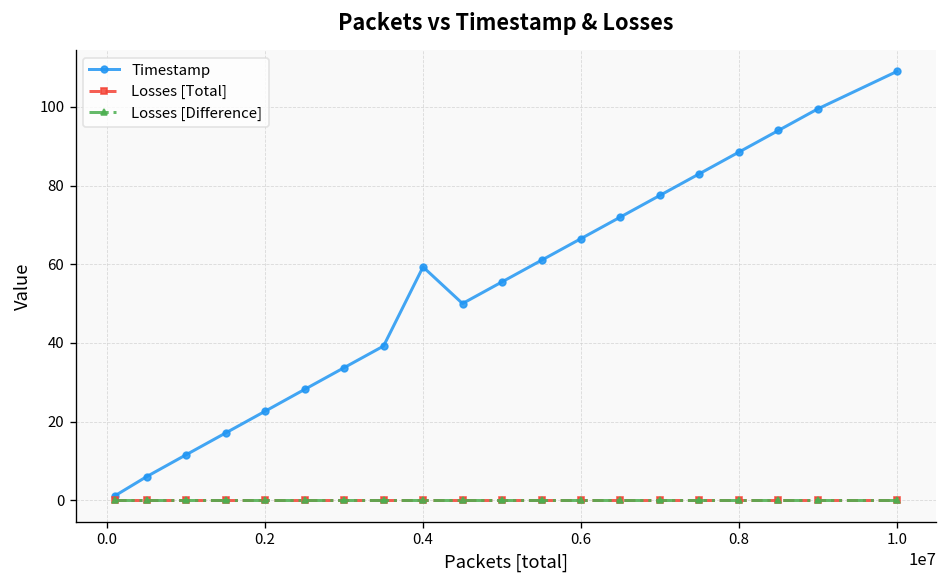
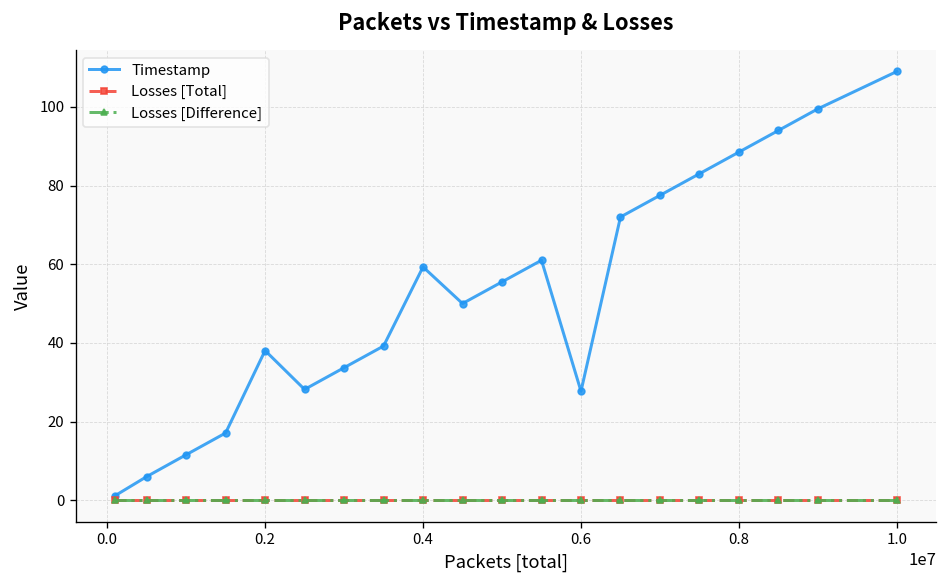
Timestamp, 0.2: 23 -> 38
Timestamp, 0.6: 67 -> 28
